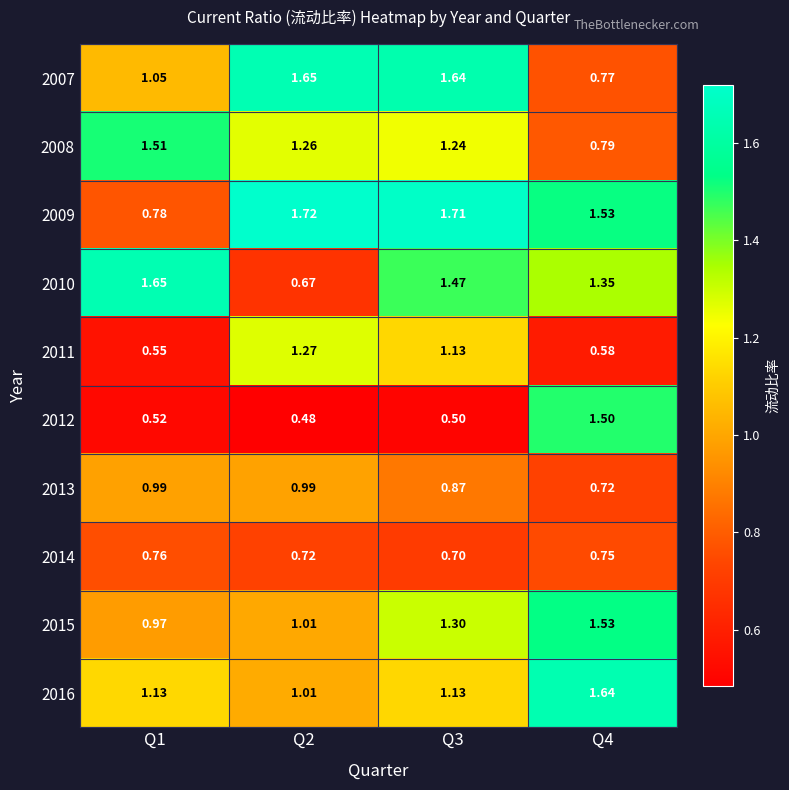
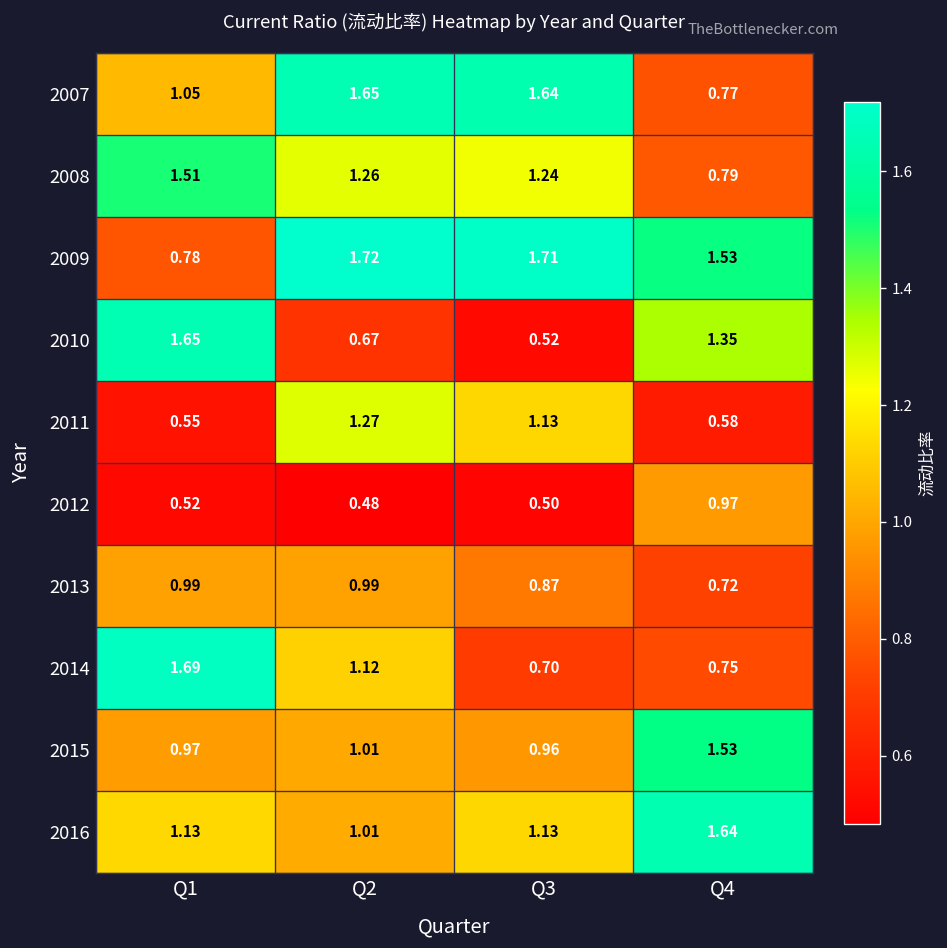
2010, Q3: 1.47 -> 0.52
2012, Q4: 1.50 -> 0.97
2014, Q1: 0.76 -> 1.69
2014, Q2: 0.72 -> 1.12
2015, Q3: 1.30 -> 0.96
